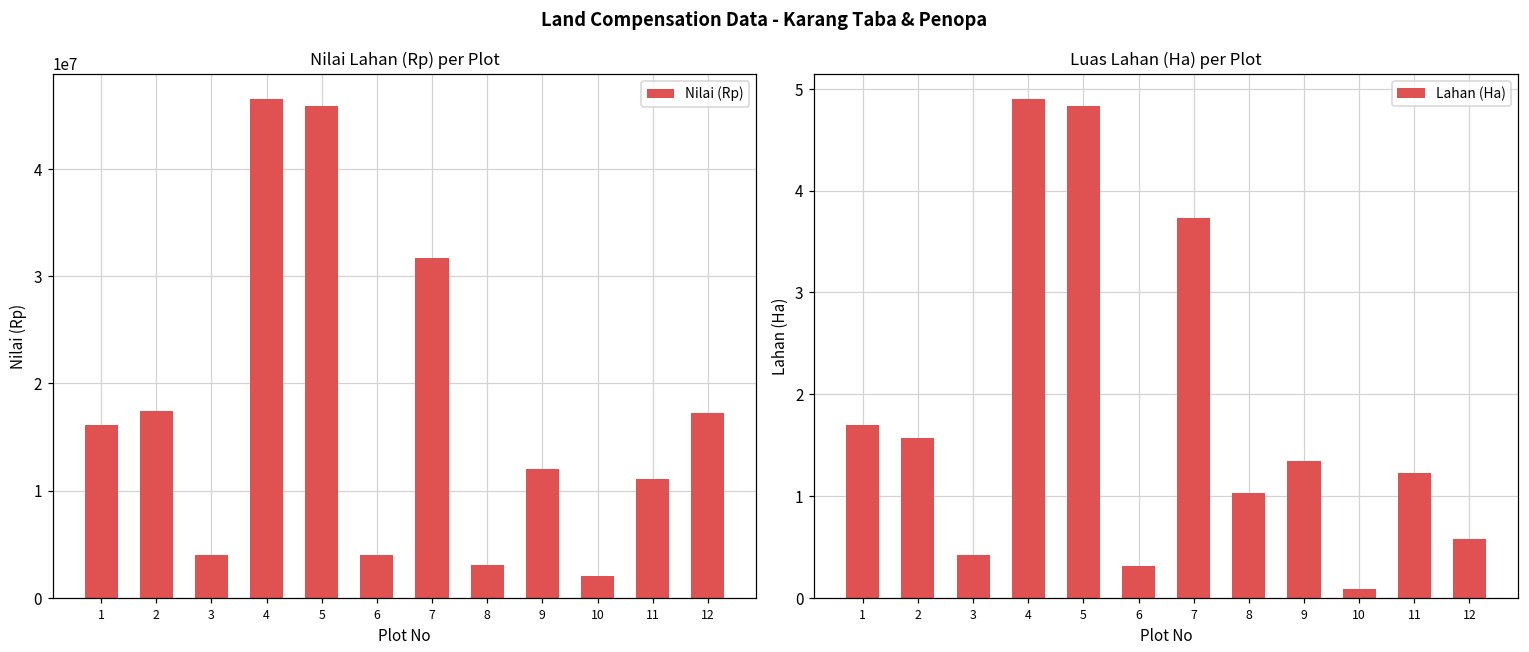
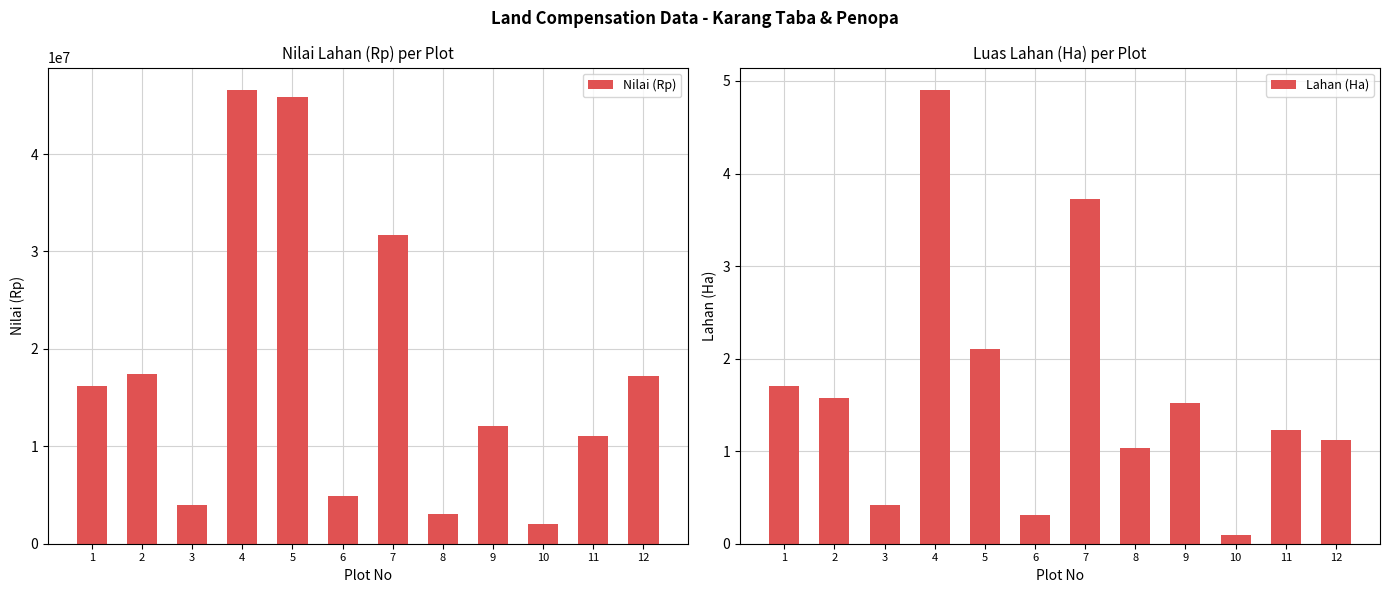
Nilai Lahan (Rp) per Plot, 6: 4000000 -> 5000000
Luas Lahan (Ha) per Plot, 5: 4.8 -> 2.1
Luas Lahan (Ha) per Plot, 9: 1.3 -> 1.5
Luas Lahan (Ha) per Plot, 12: 0.6 -> 1.1
